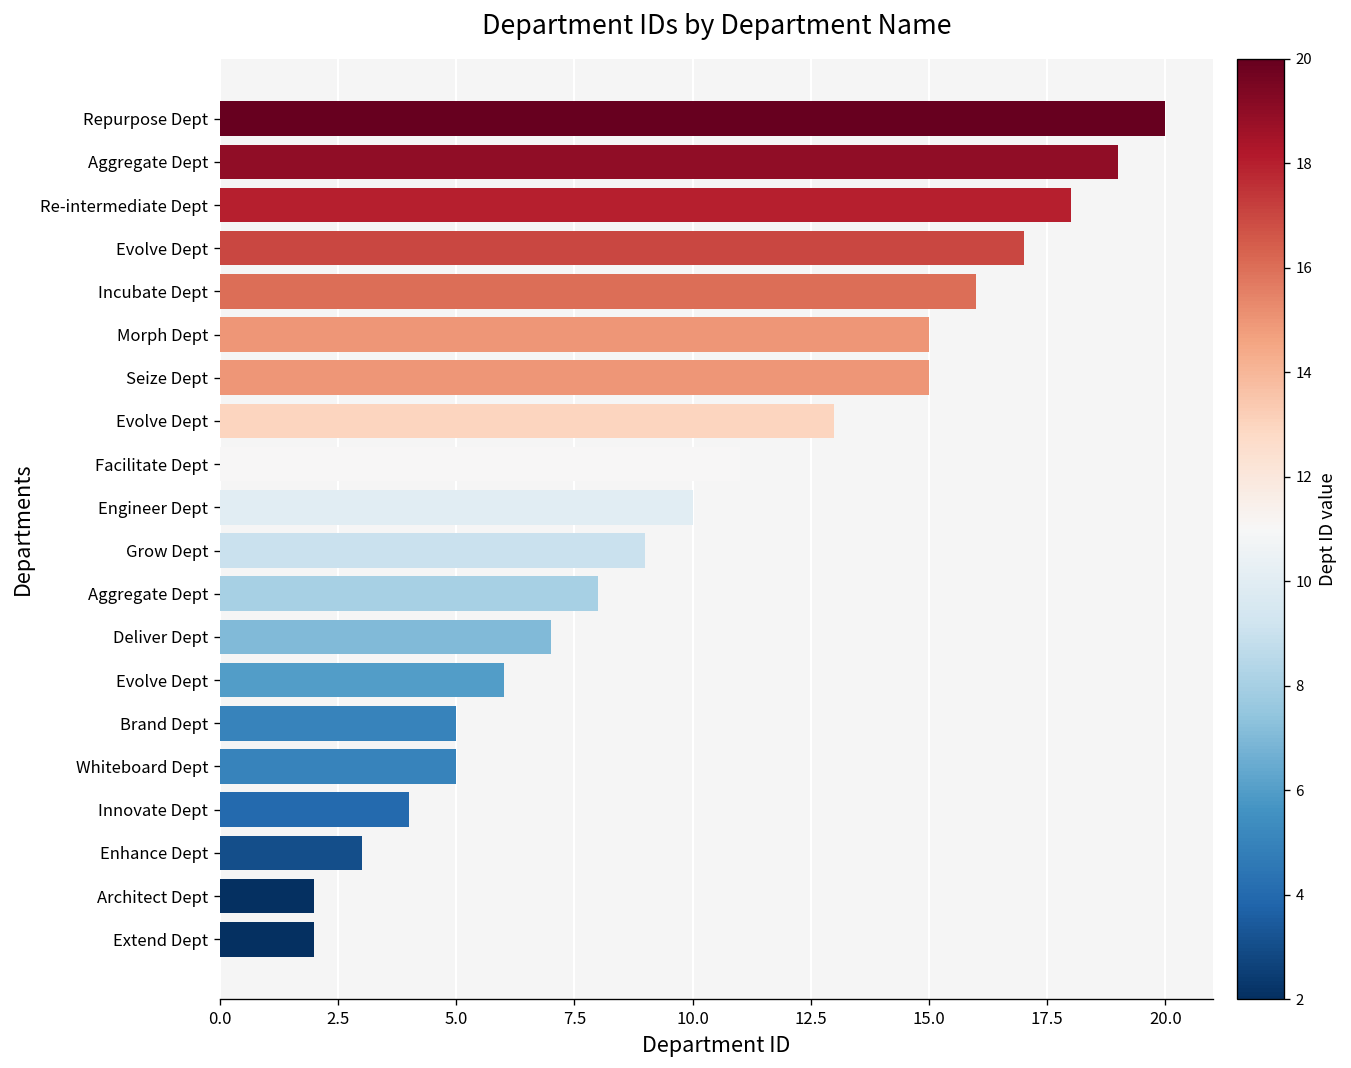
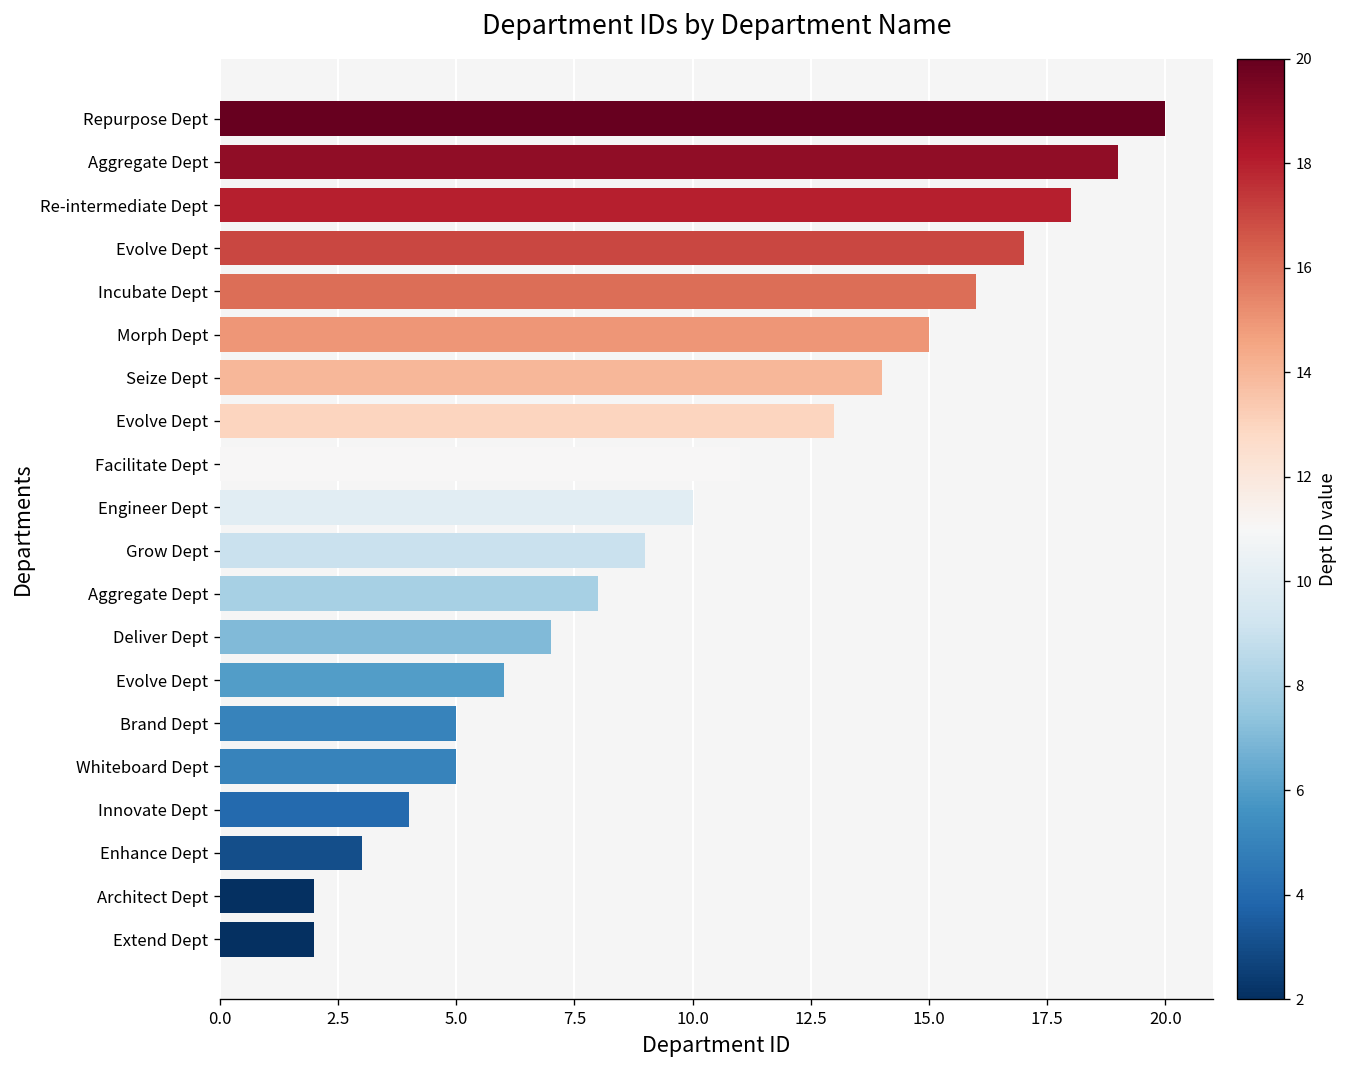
Seize Dept: 15 -> 14
